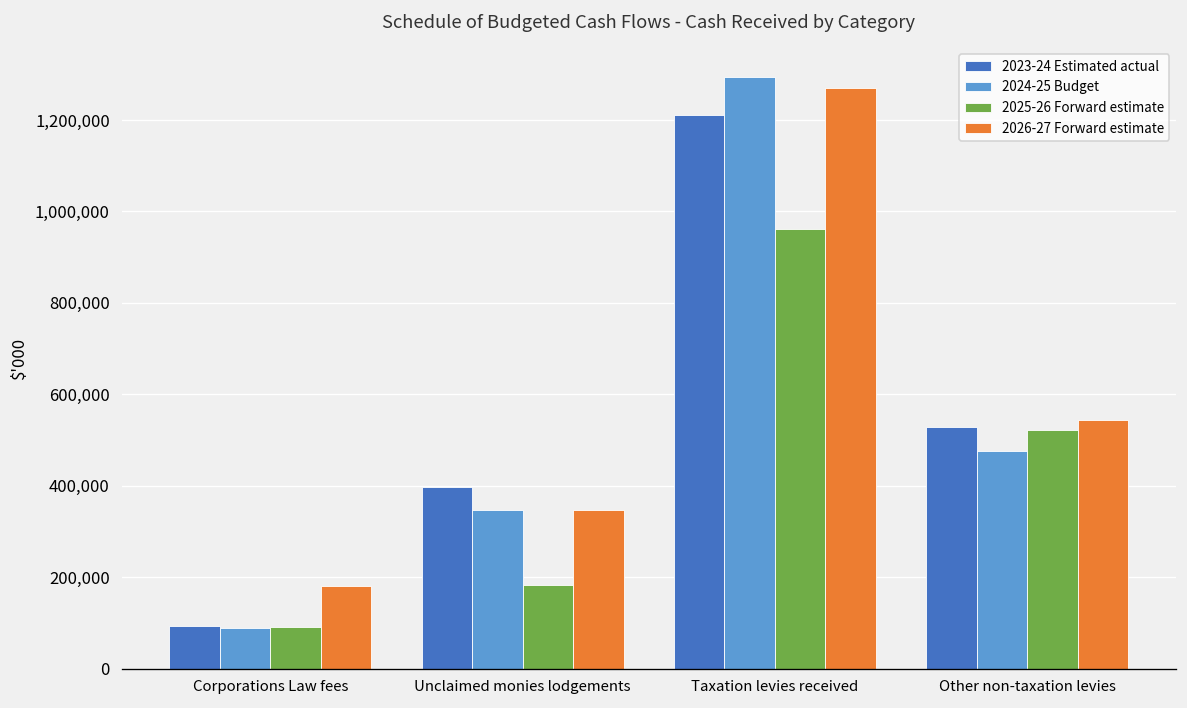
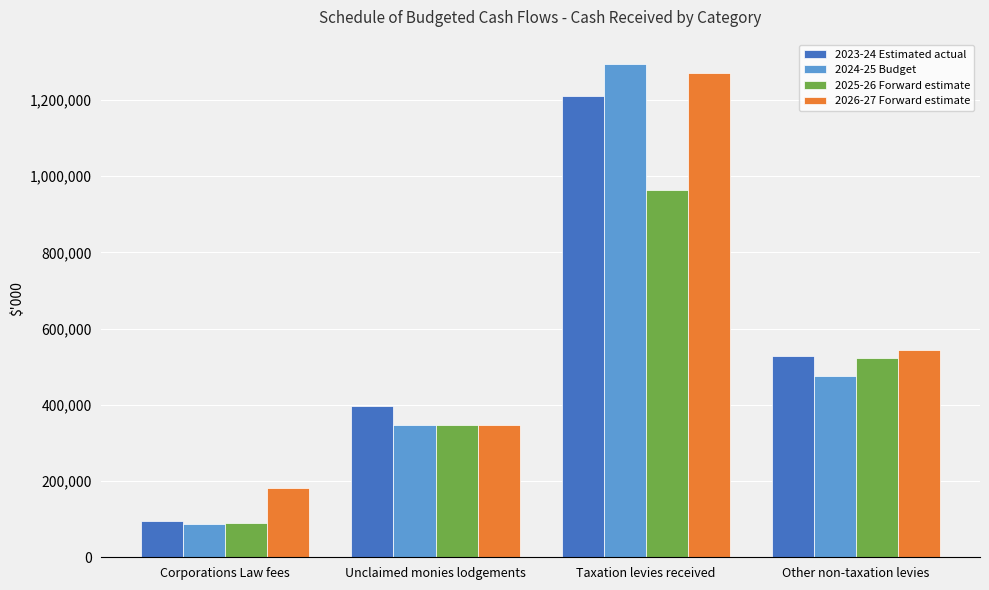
2025-26 Forward estimate, Unclaimed monies lodgements: 180,000 -> 350,000
